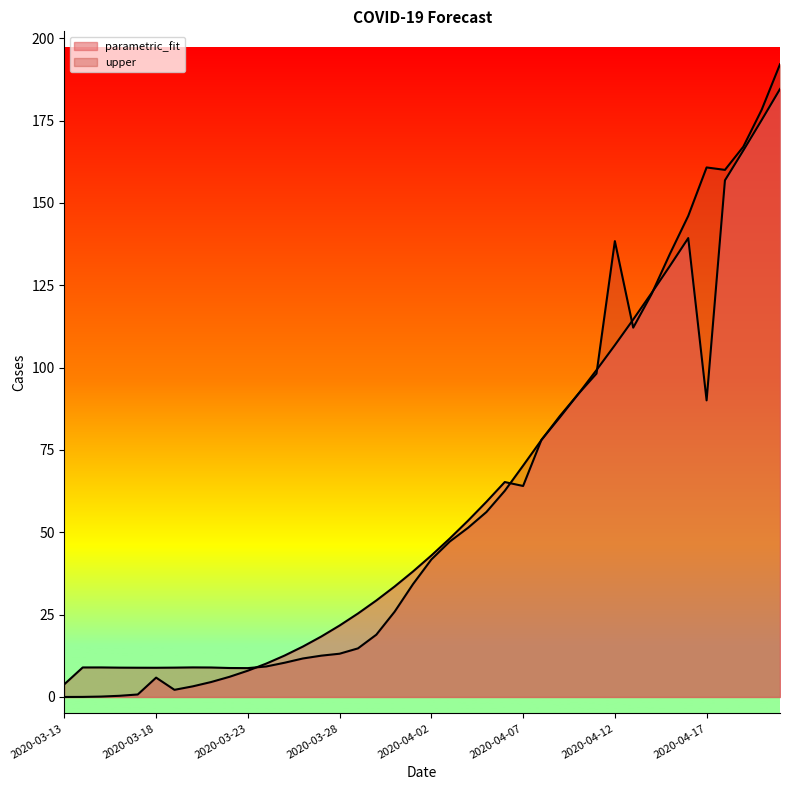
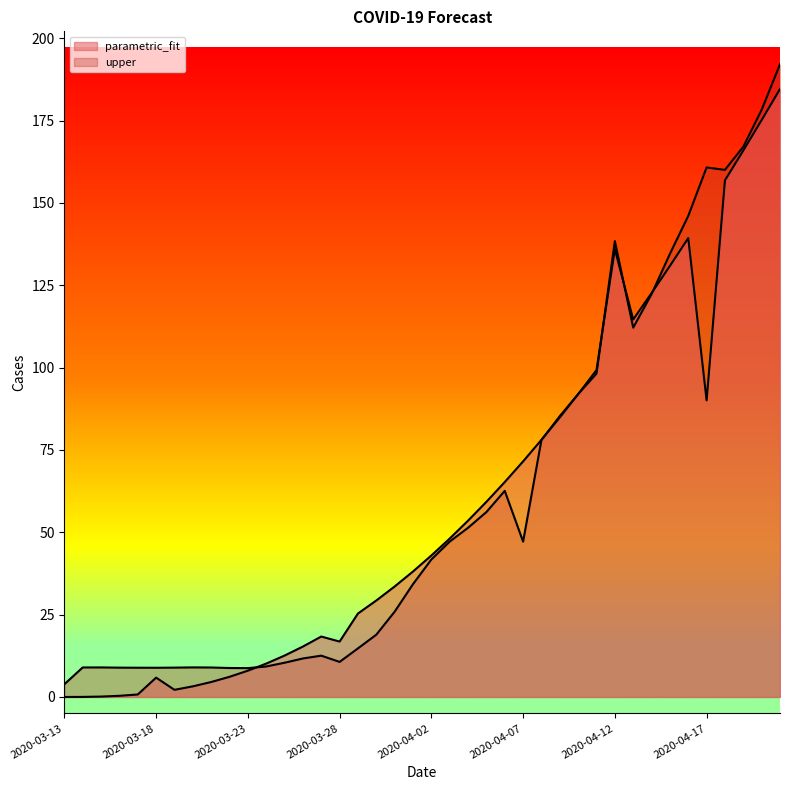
parametric_fit, 2020-03-28: 22 -> 17
upper, 2020-03-28: 13 -> 11
parametric_fit, 2020-04-07: 64 -> 72
upper, 2020-04-07: 70 -> 47
parametric_fit, 2020-04-12: 107 -> 136
